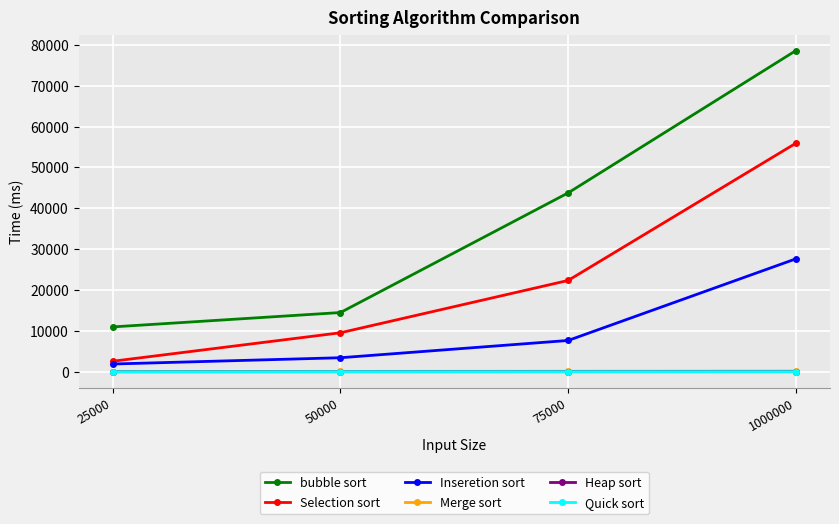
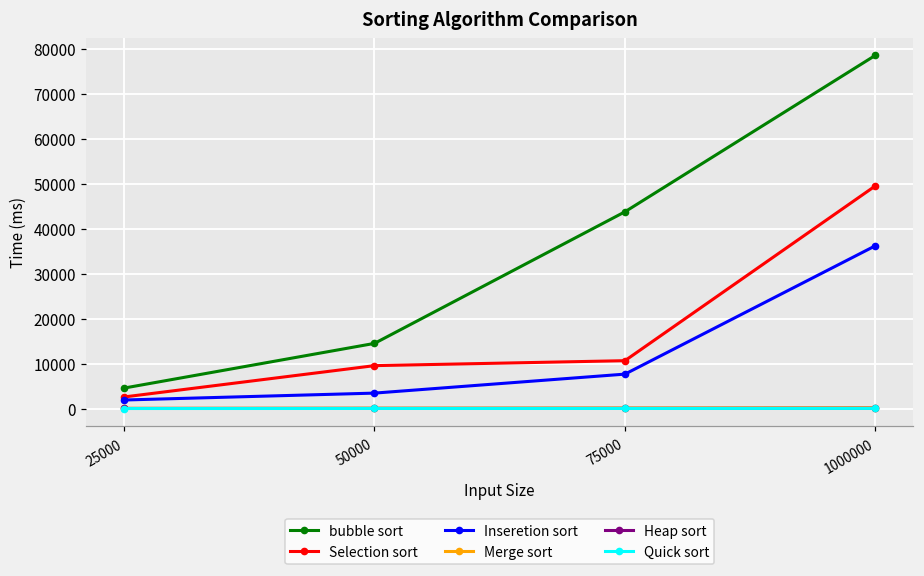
bubble sort, 25000: 11000 -> 5000
Selection sort, 75000: 22000 -> 11000
Selection sort, 1000000: 56000 -> 50000
Inseretion sort, 1000000: 28000 -> 36000
